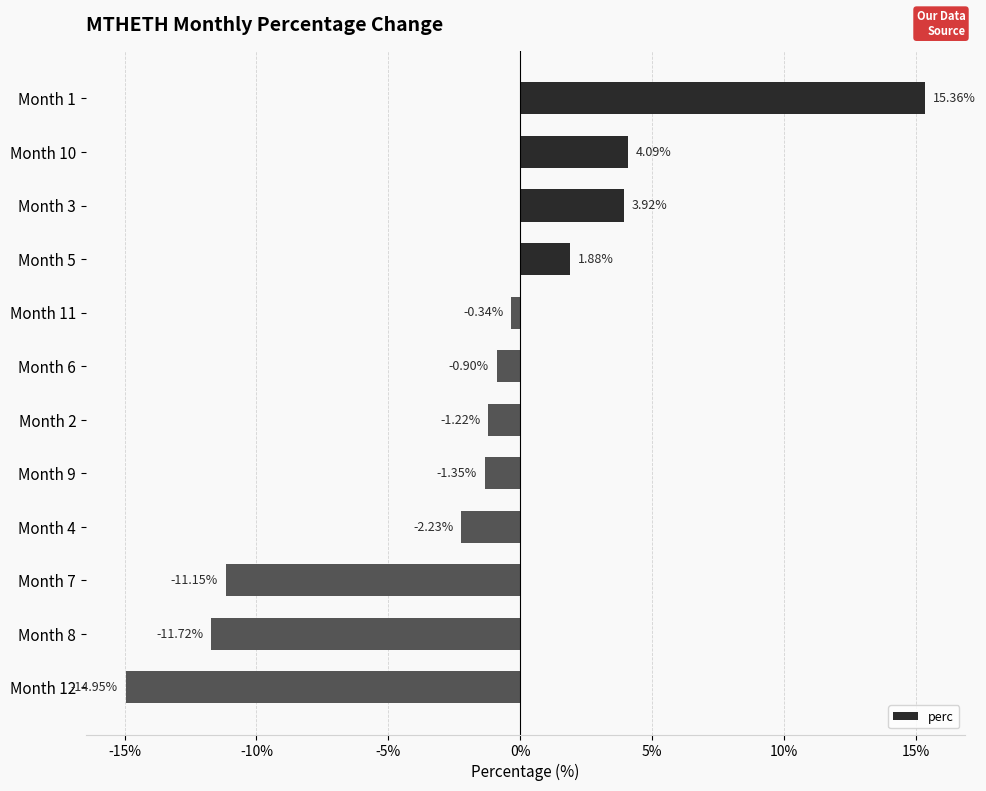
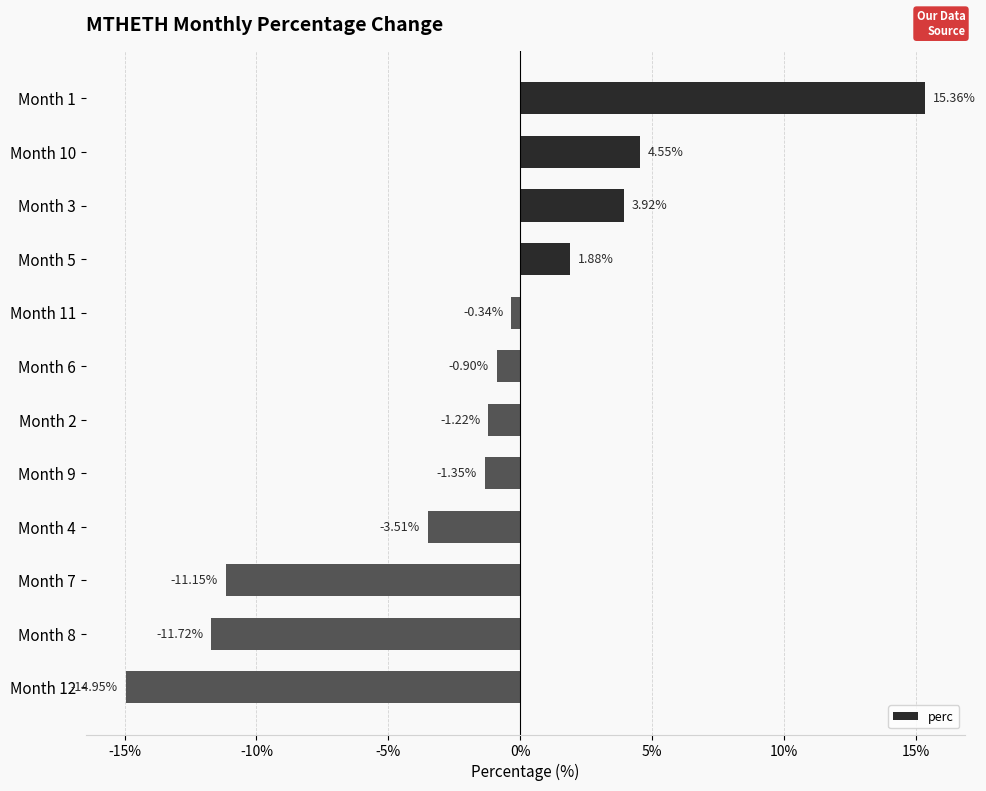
Month 10: 4.09% -> 4.55%
Month 4: -2.23% -> -3.51%
